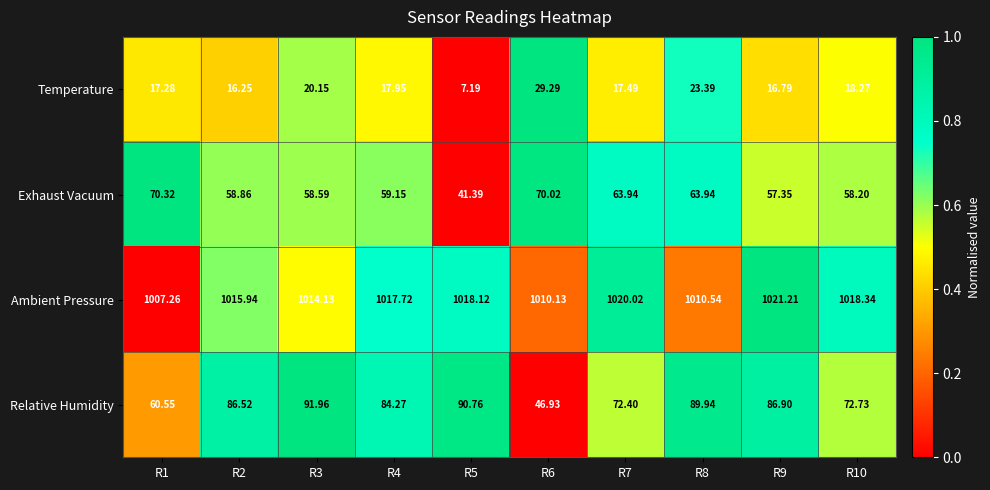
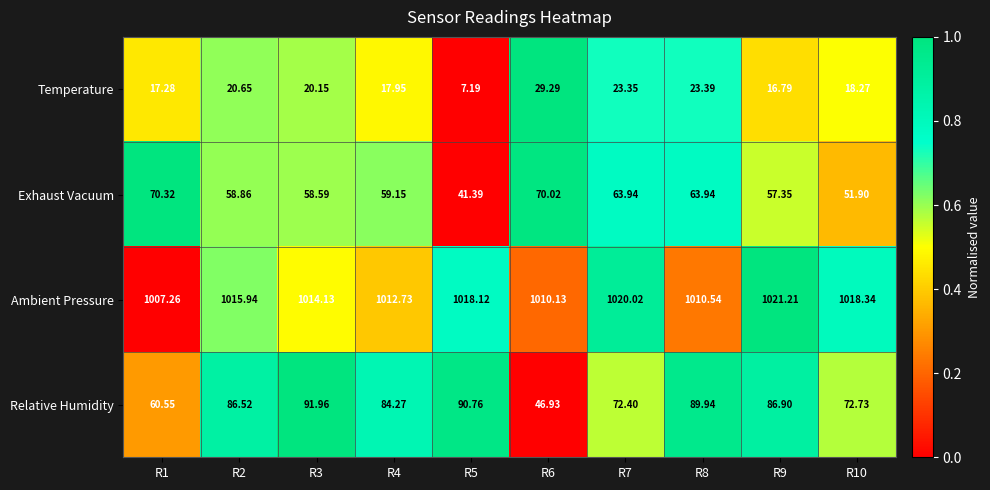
Temperature, R2: 16.25 -> 20.65
Temperature, R7: 17.49 -> 23.35
Exhaust Vacuum, R10: 58.20 -> 51.90
Ambient Pressure, R4: 1017.72 -> 1012.73
